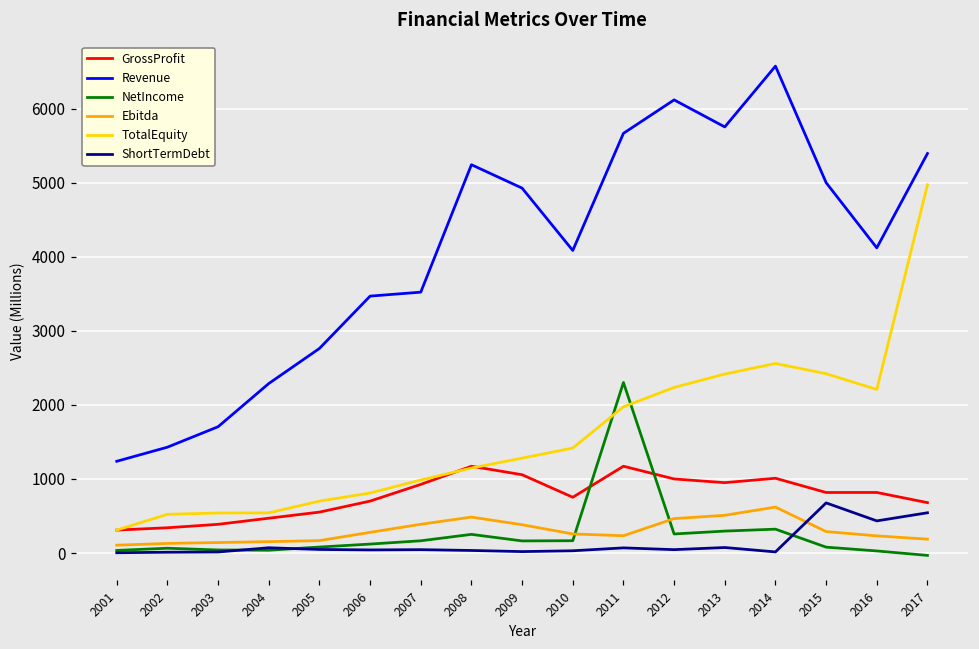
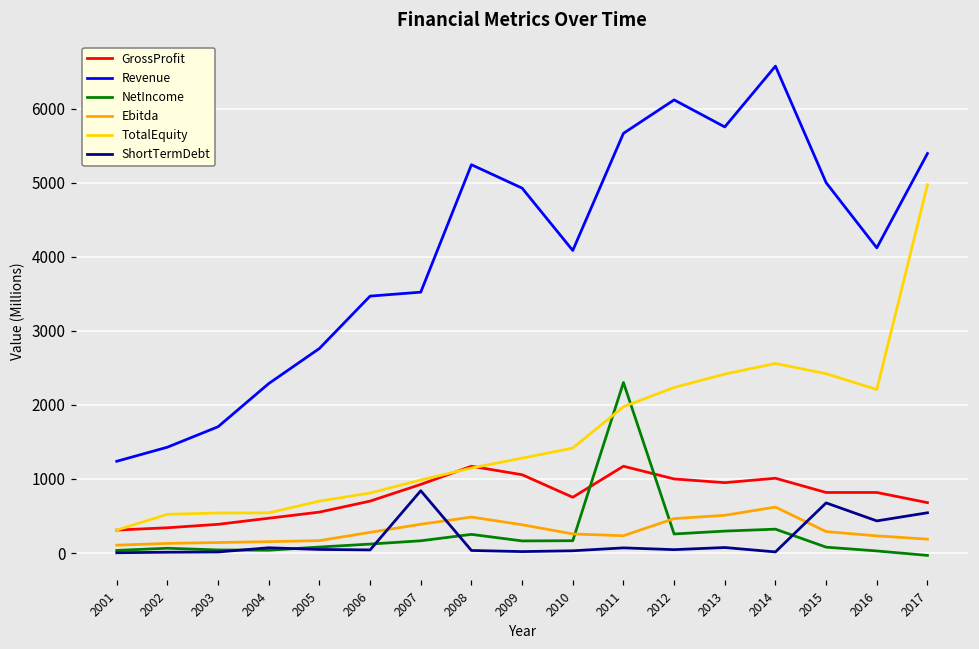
ShortTermDebt, 2007: 0 -> 800
